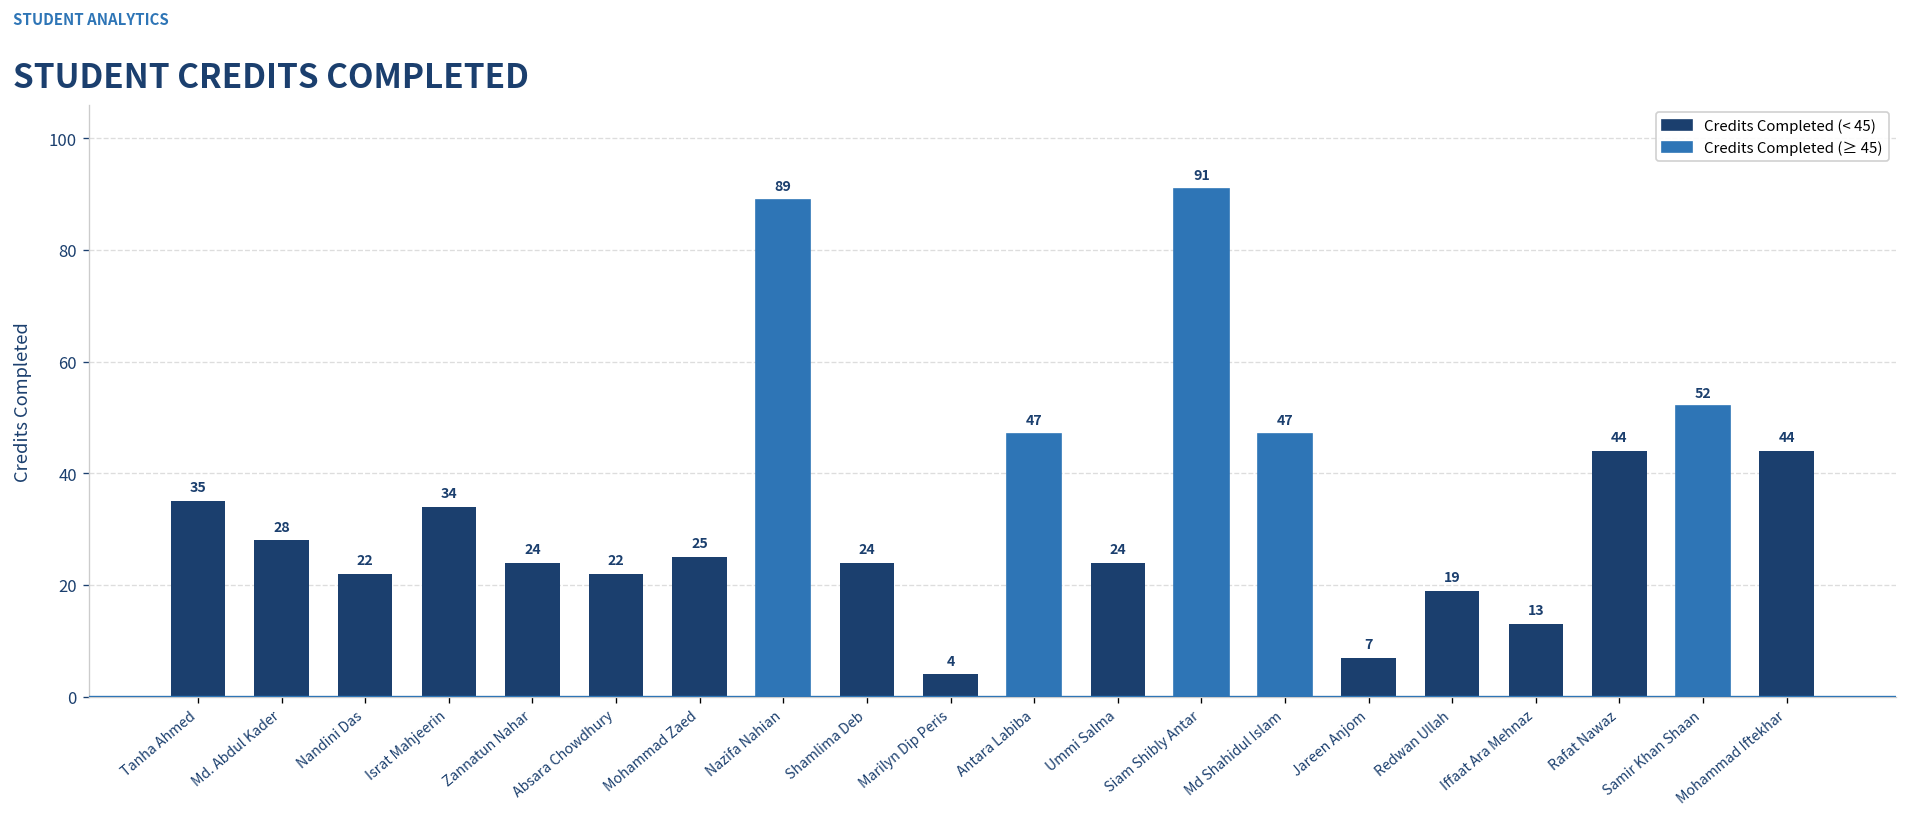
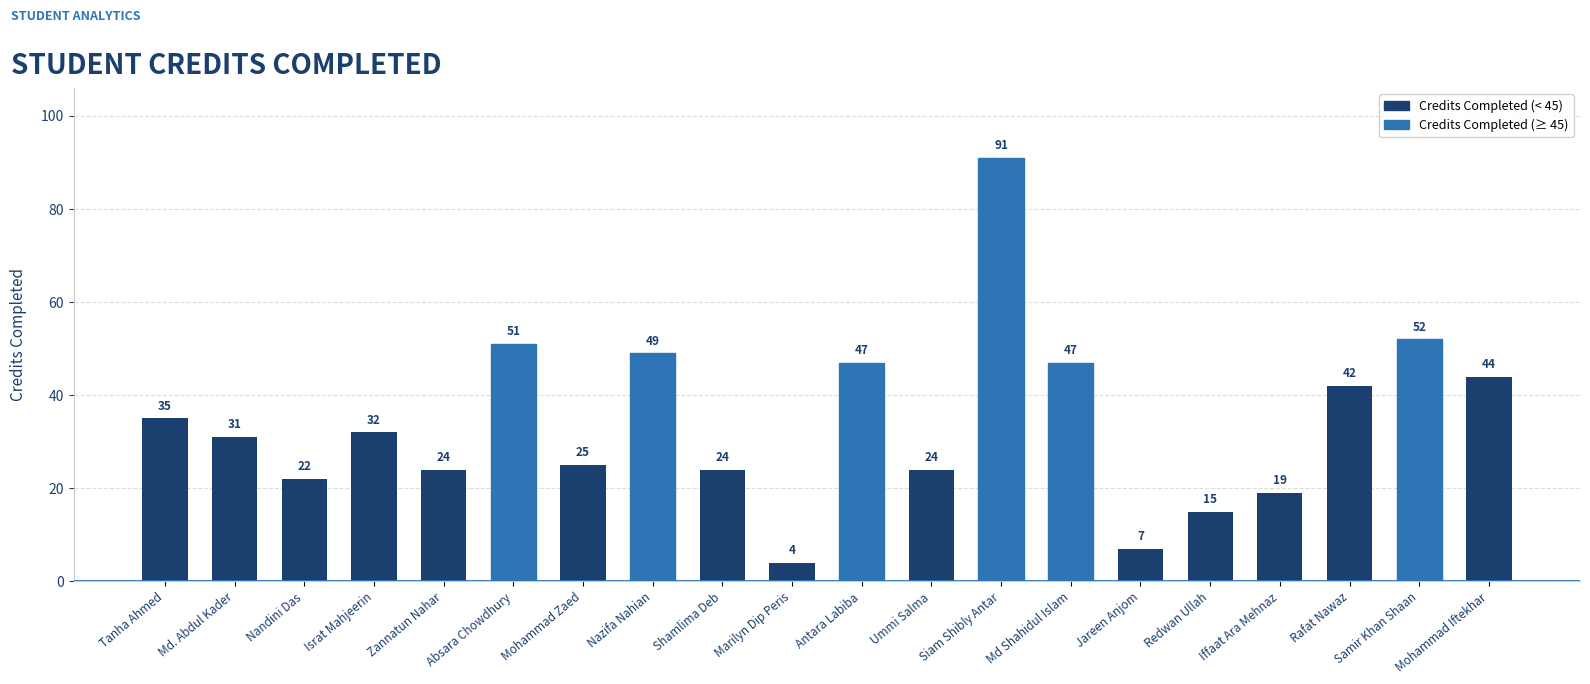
Md. Abdul Kader: 28 -> 31
Israt Mahjeerin: 34 -> 32
Absara Chowdhury: 22 -> 51
Nazifa Nahian: 89 -> 49
Redwan Ullah: 19 -> 15
Iffaat Ara Mehnaz: 13 -> 19
Rafat Nawaz: 44 -> 42
